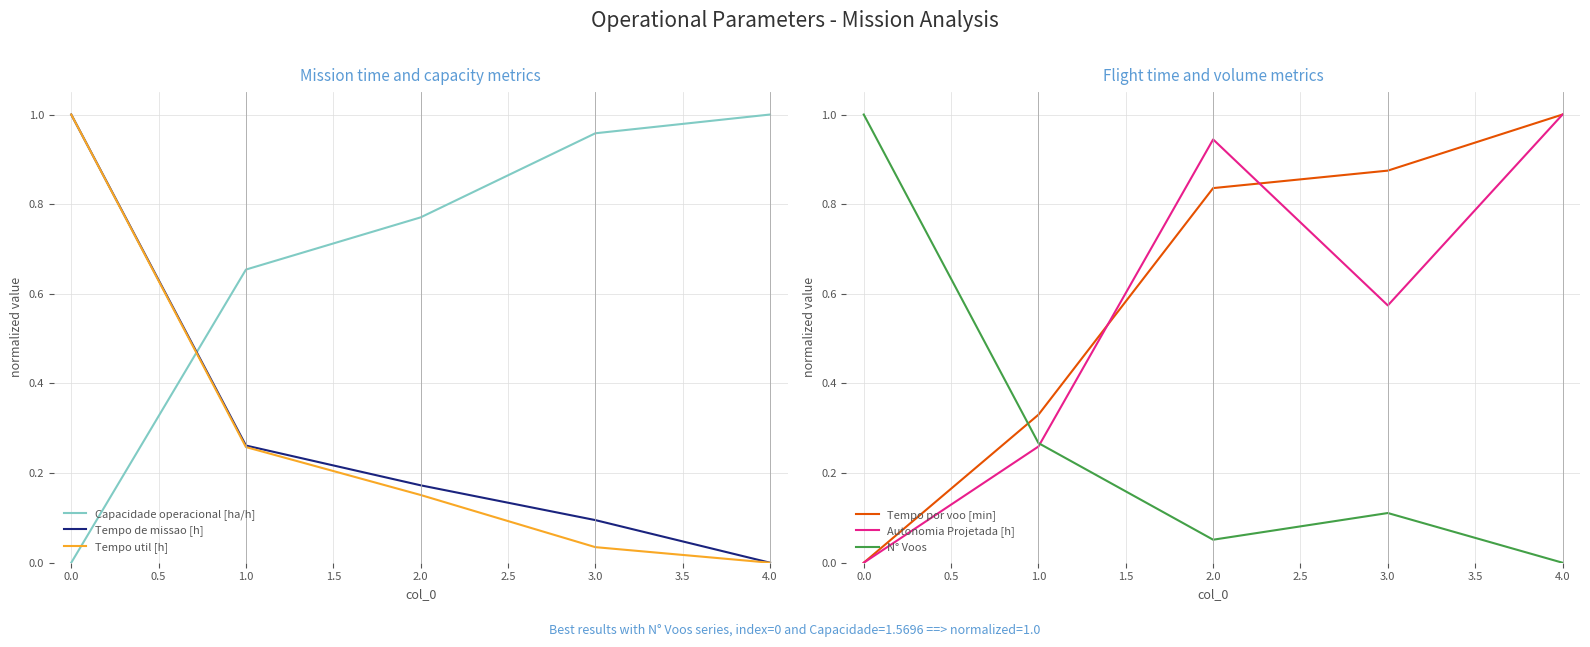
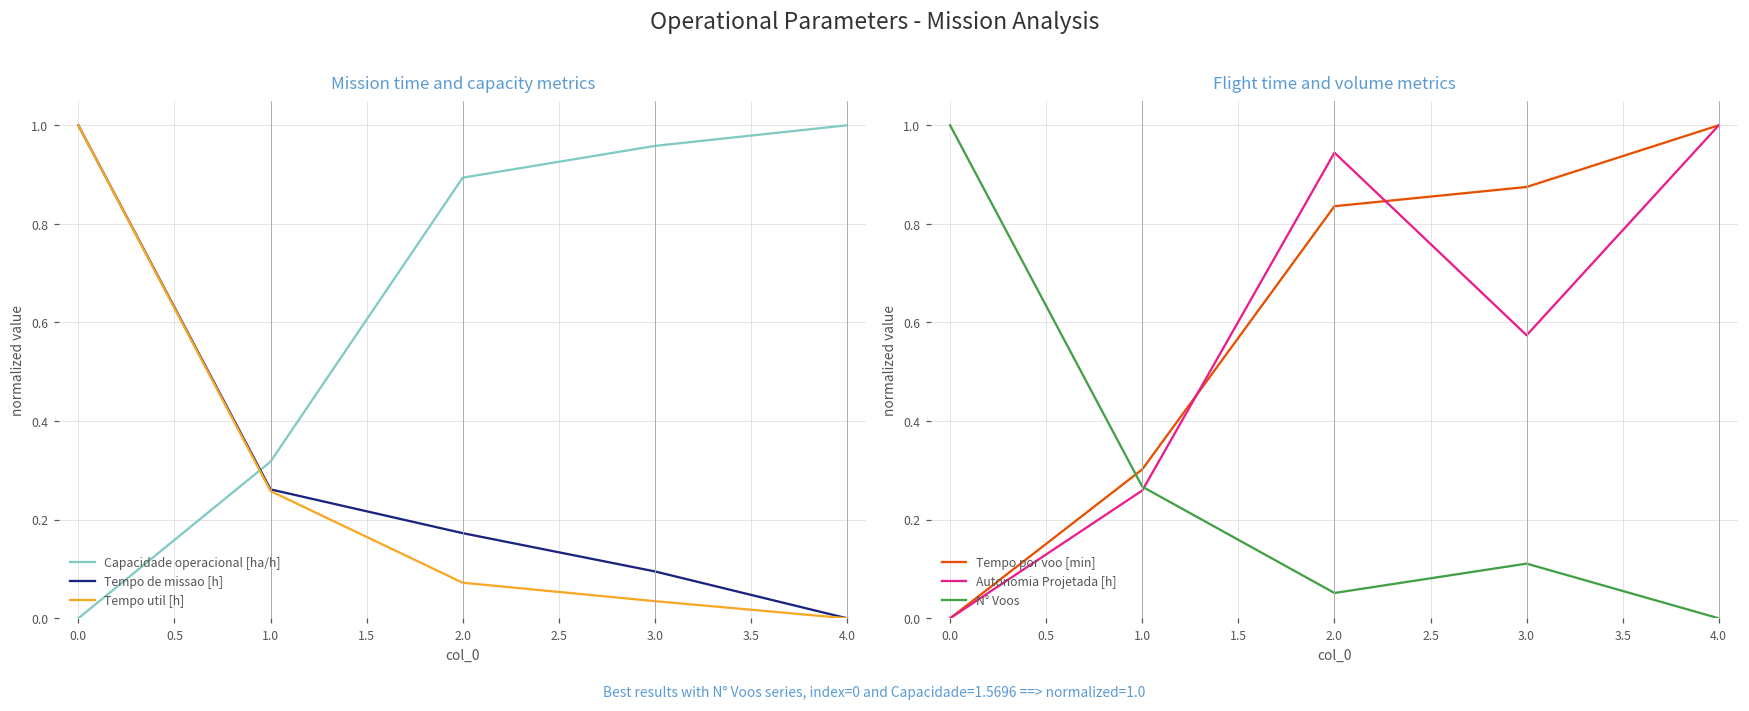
Mission time and capacity metrics, Capacidade operacional [ha/h], 1.0: 0.65 -> 0.32
Mission time and capacity metrics, Capacidade operacional [ha/h], 2.0: 0.77 -> 0.89
Mission time and capacity metrics, Tempo util [h], 2.0: 0.15 -> 0.07
Flight time and volume metrics, Tempo por voo [min], 1.0: 0.33 -> 0.30
